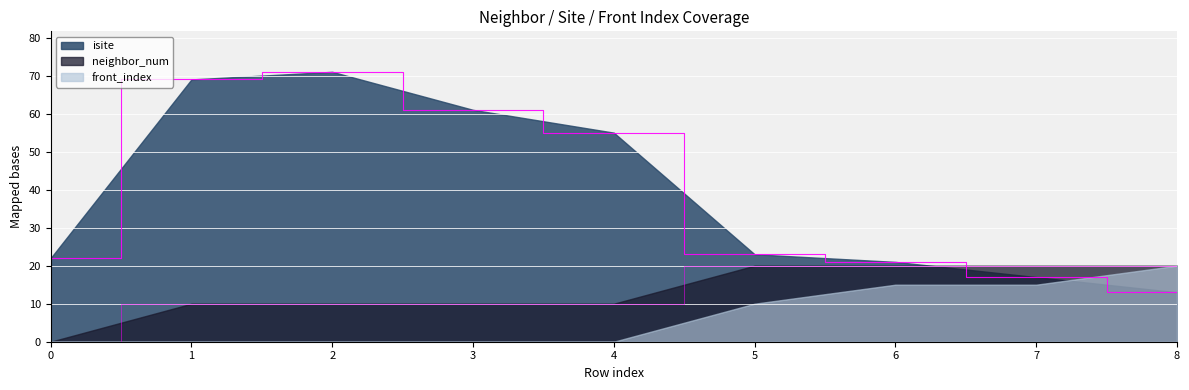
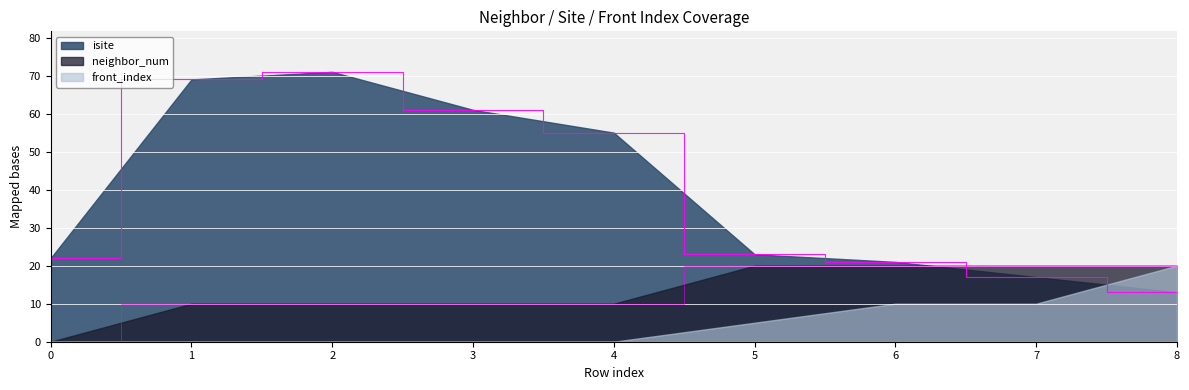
front_index, 5: 10 -> 5
front_index, 6: 15 -> 10
front_index, 7: 15 -> 10
